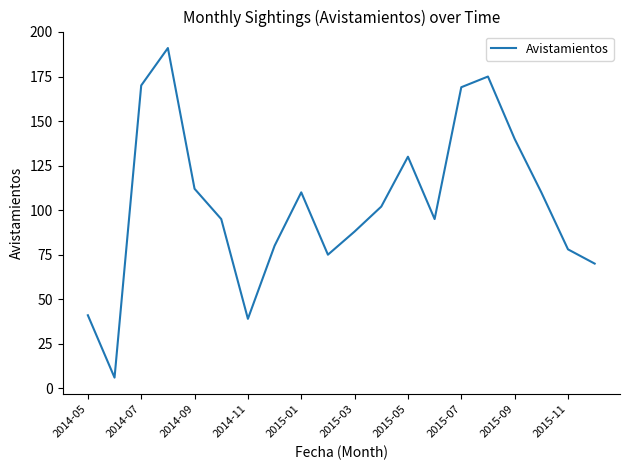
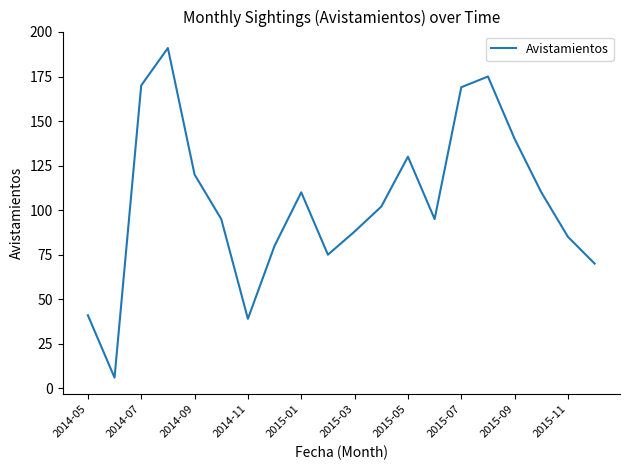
2014-09: 112 -> 120
2015-11: 78 -> 85
